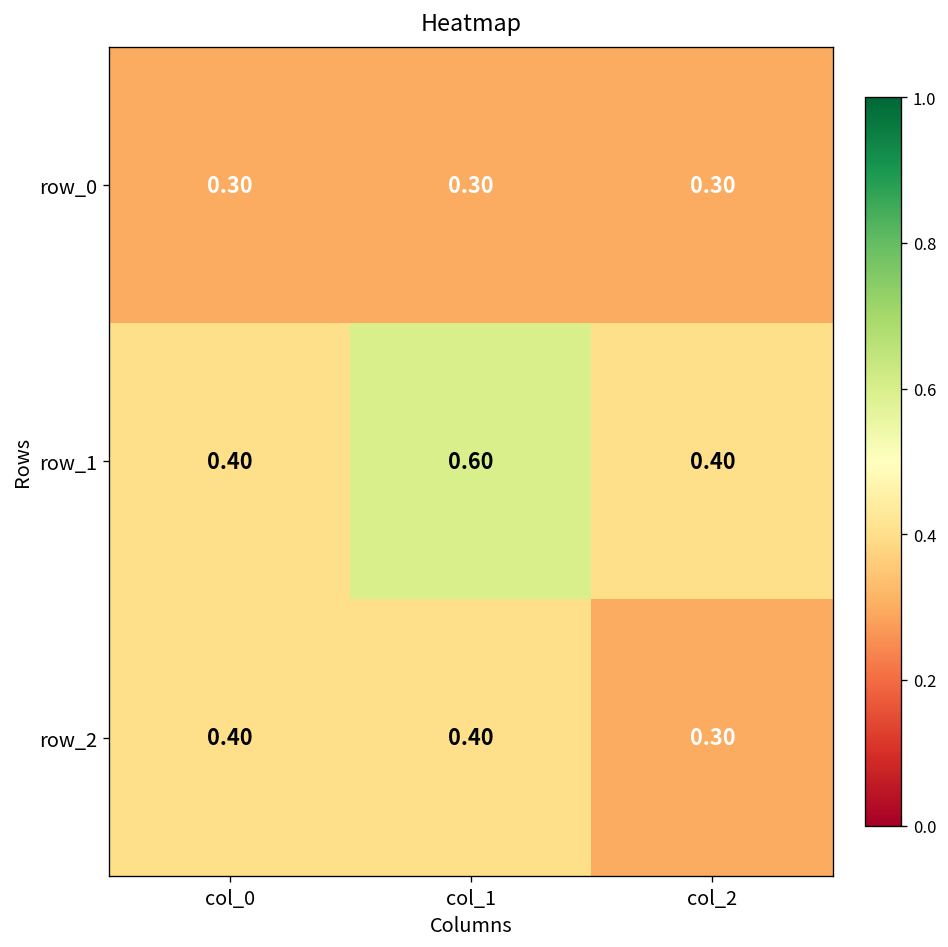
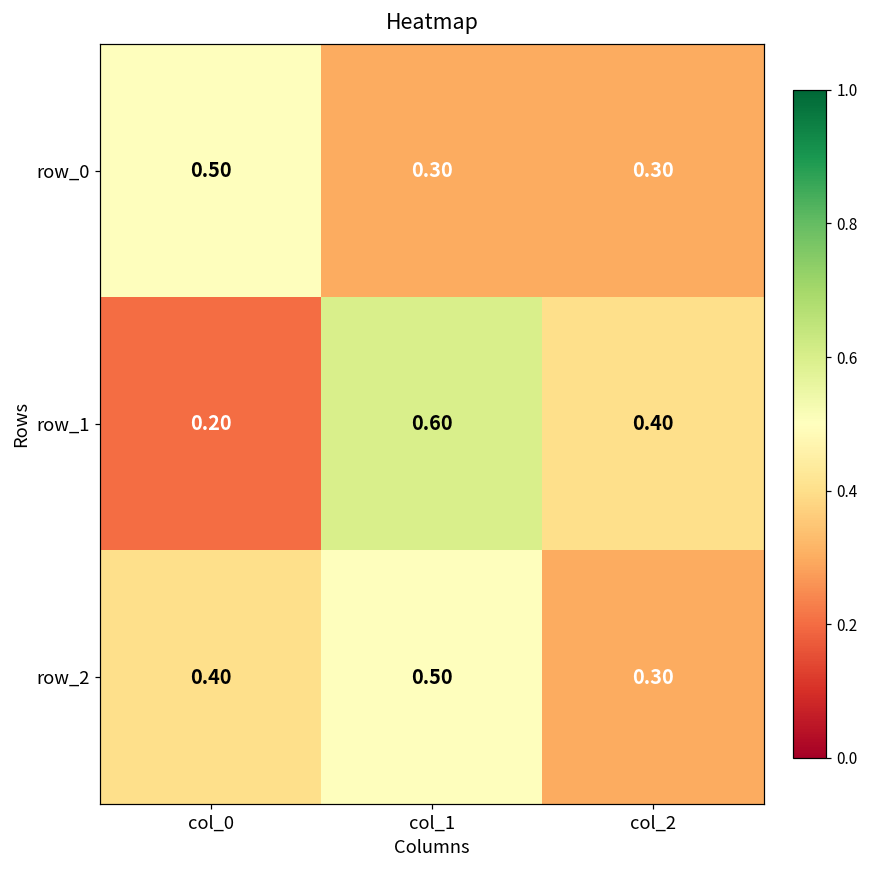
row_0, col_0: 0.30 -> 0.50
row_1, col_0: 0.40 -> 0.20
row_2, col_1: 0.40 -> 0.50
